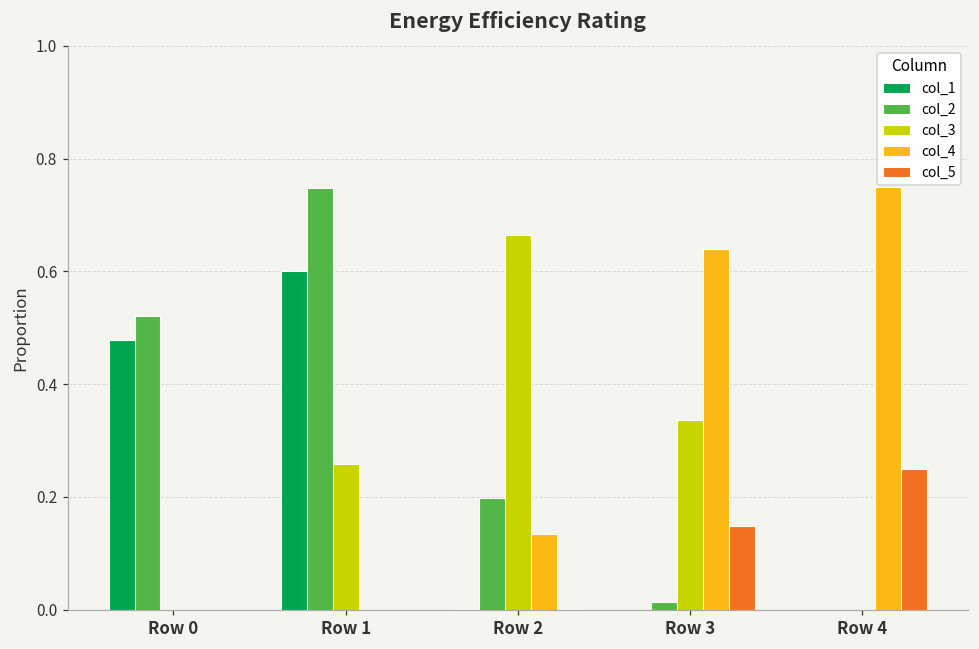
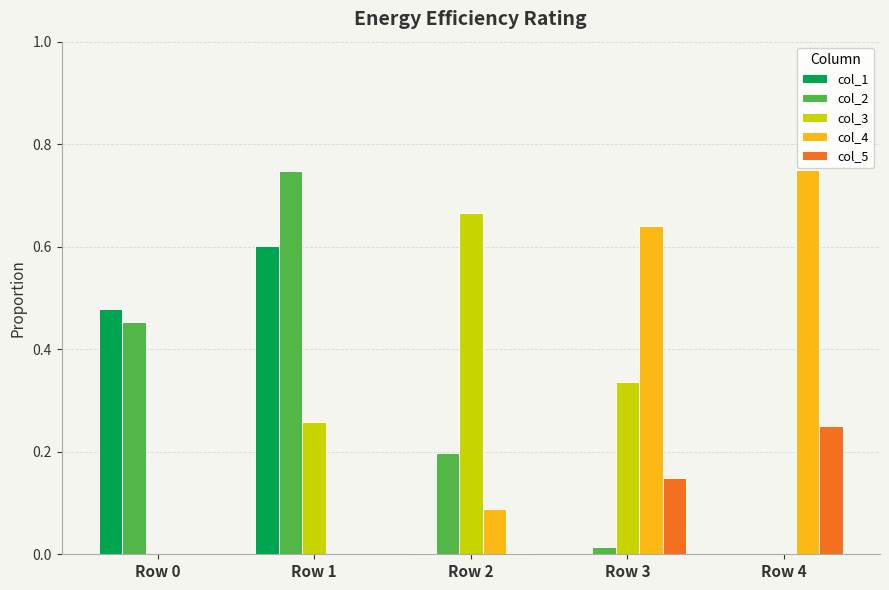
col_2, Row 0: 0.52 -> 0.45
col_4, Row 2: 0.13 -> 0.09
